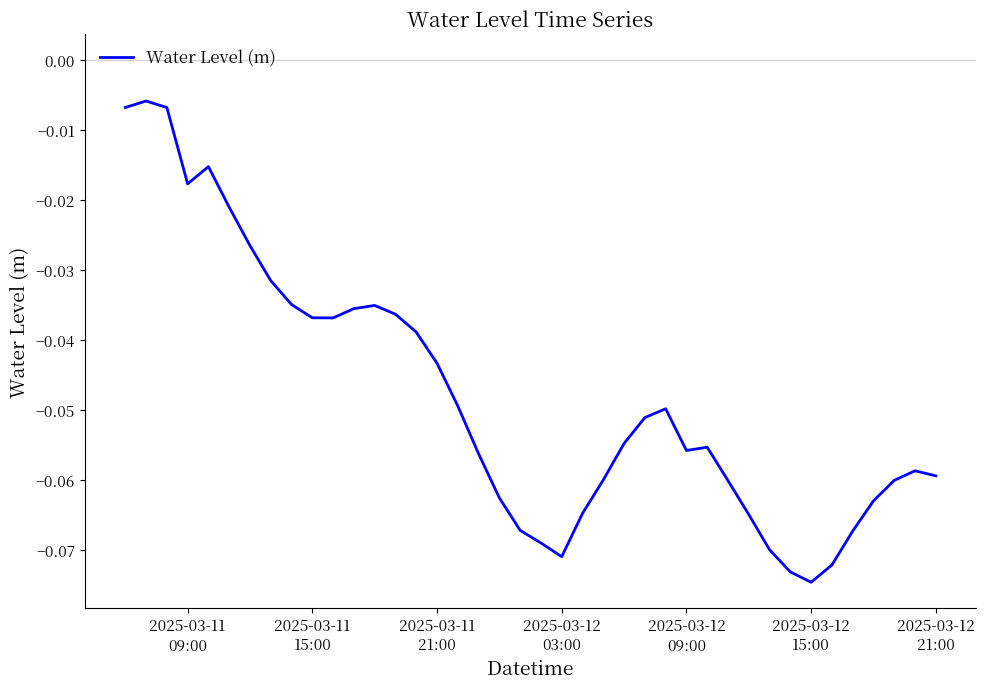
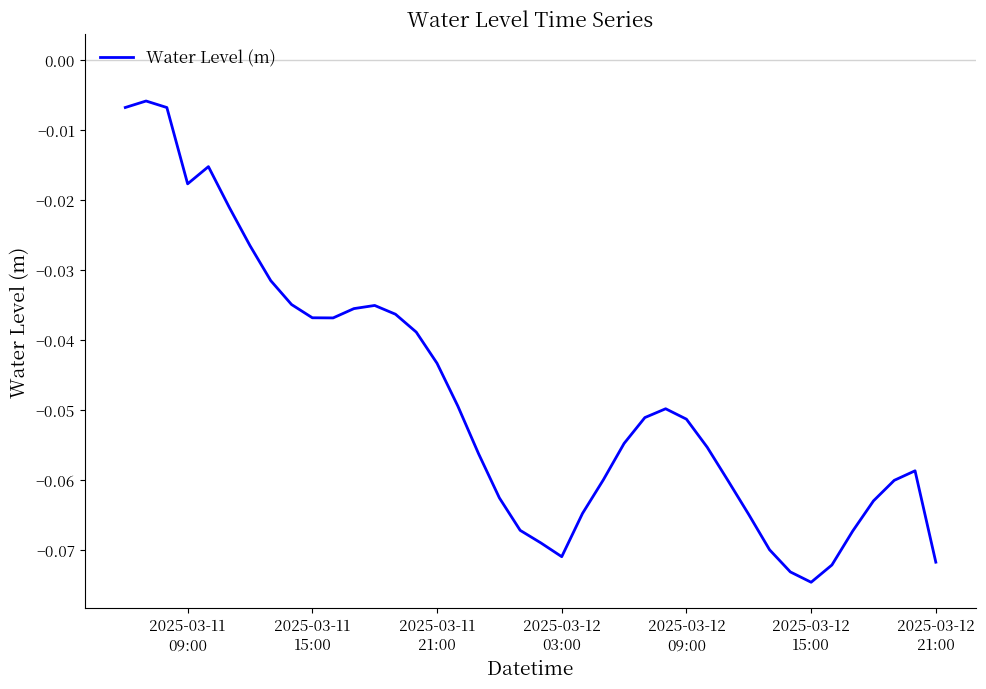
2025-03-12 09:00: -0.056 -> -0.051
2025-03-12 21:00: -0.059 -> -0.072
